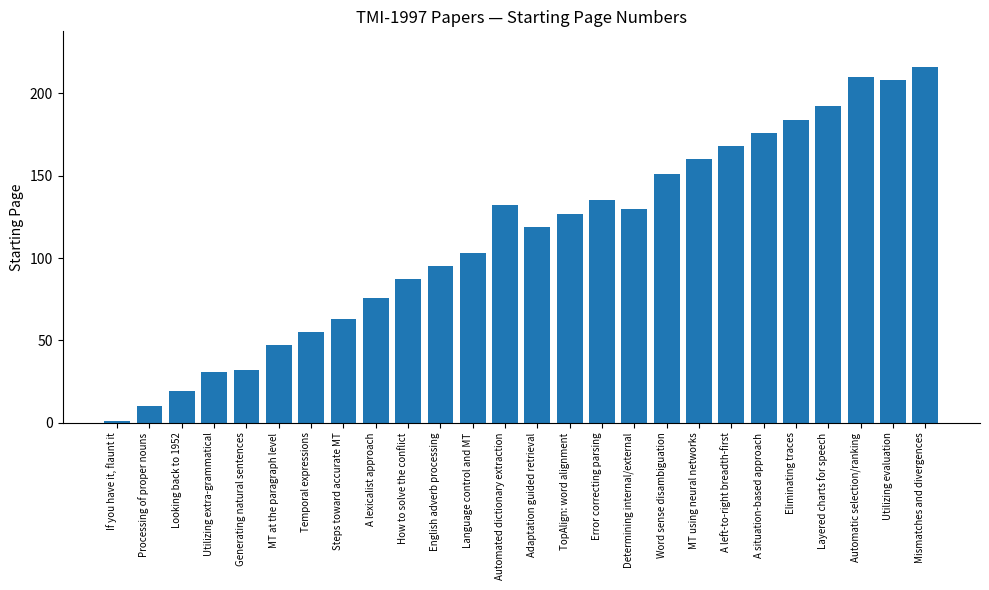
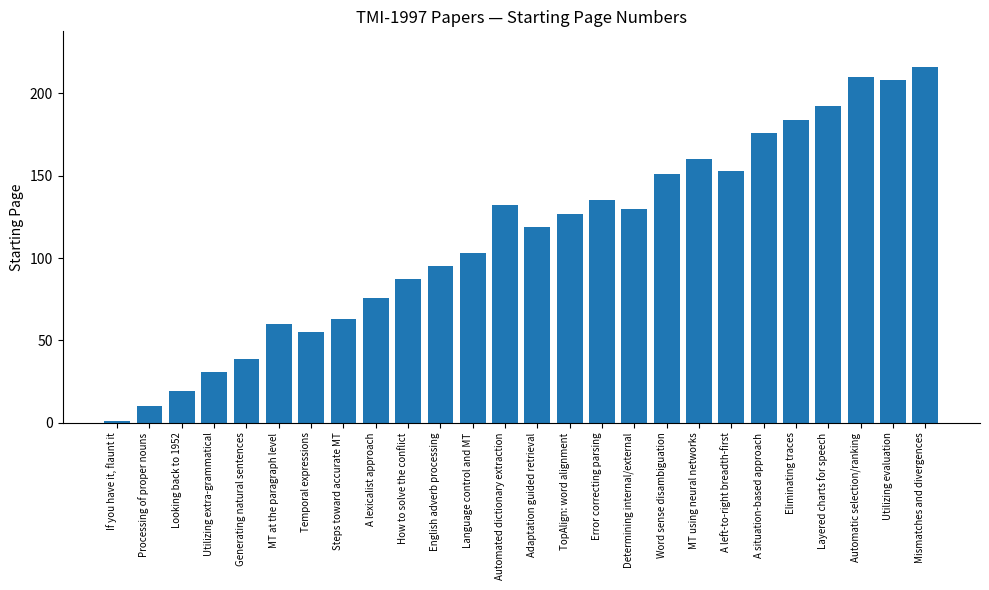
Generating natural sentences: 32 -> 39
MT at the paragraph level: 47 -> 60
A left-to-right breadth-first: 168 -> 153
